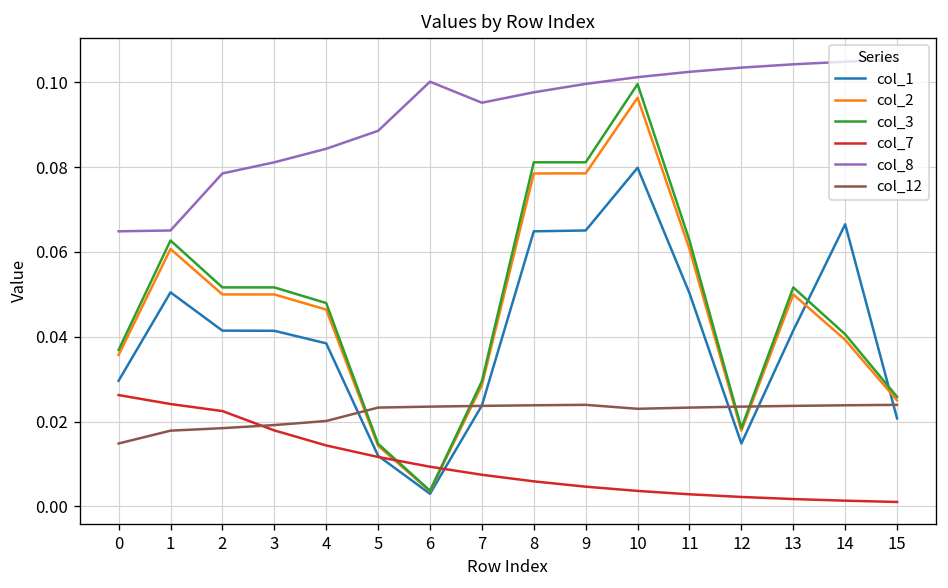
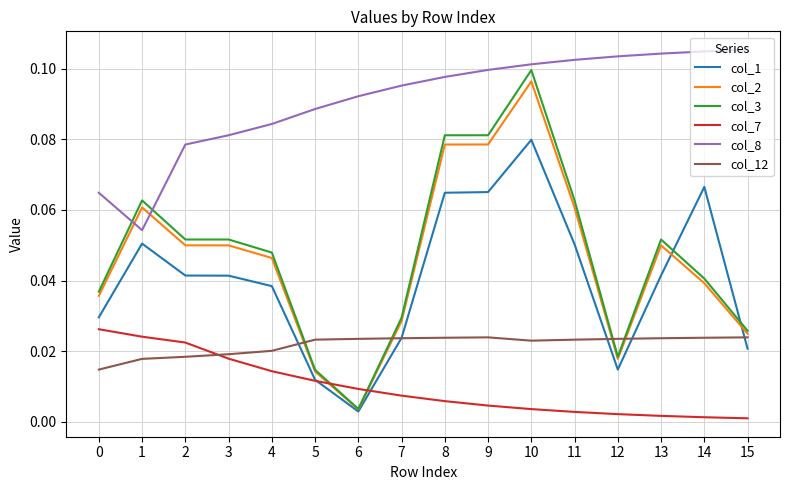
col_8, 1: 0.065 -> 0.054
col_8, 6: 0.100 -> 0.092
